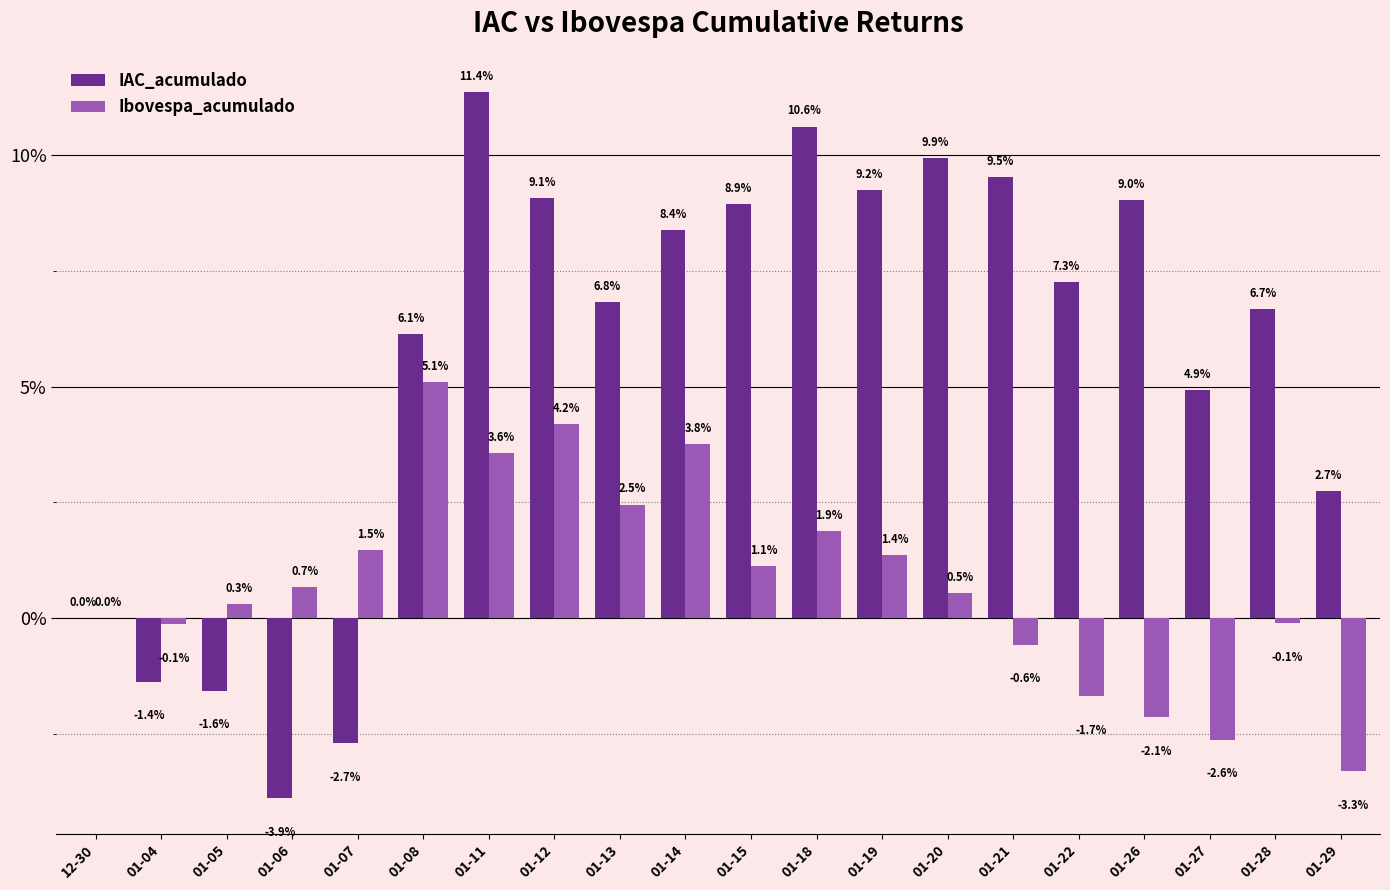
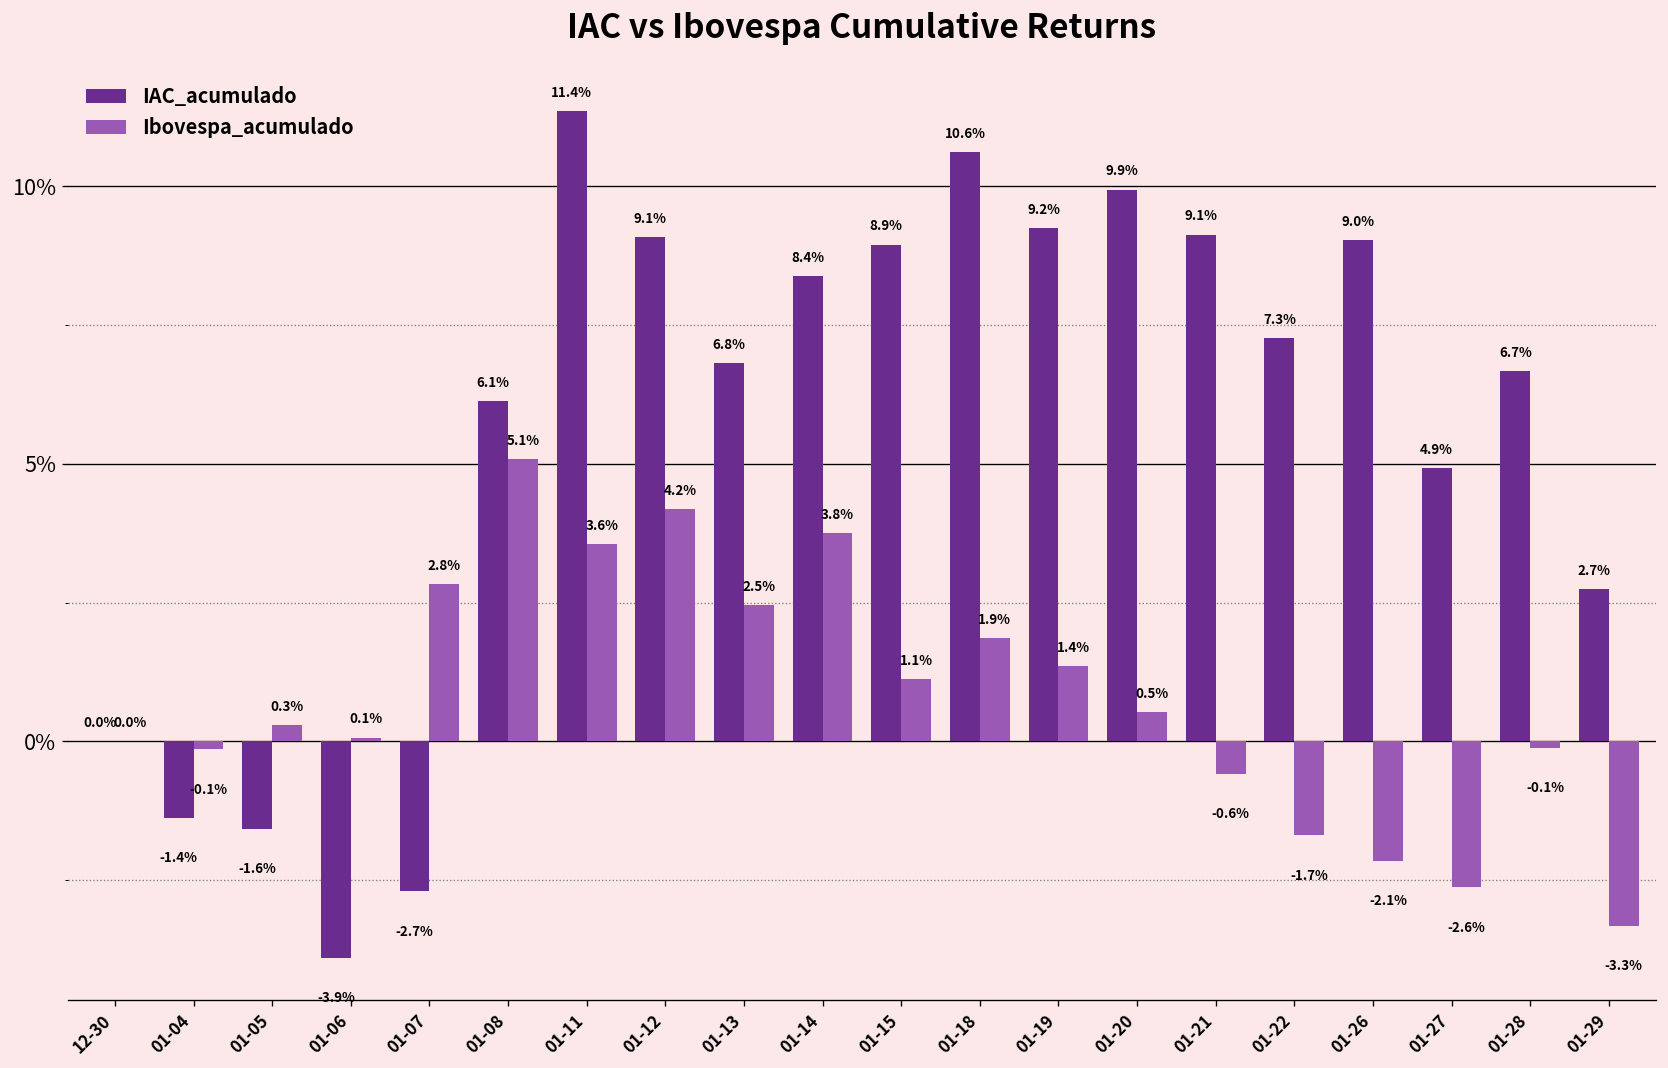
Ibovespa_acumulado, 01-06: 0.7% -> 0.1%
Ibovespa_acumulado, 01-07: 1.5% -> 2.8%
IAC_acumulado, 01-21: 9.5% -> 9.1%
